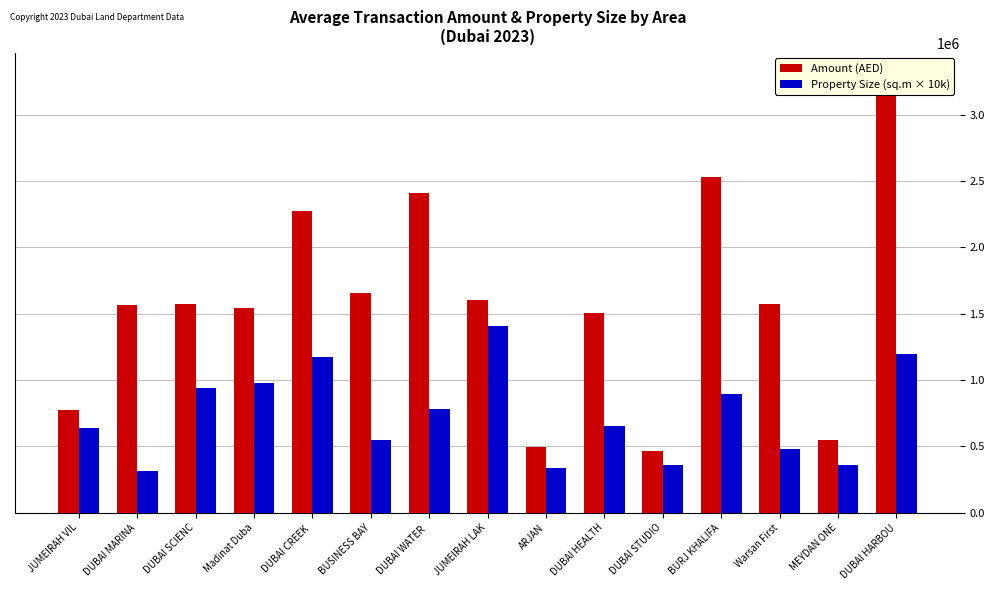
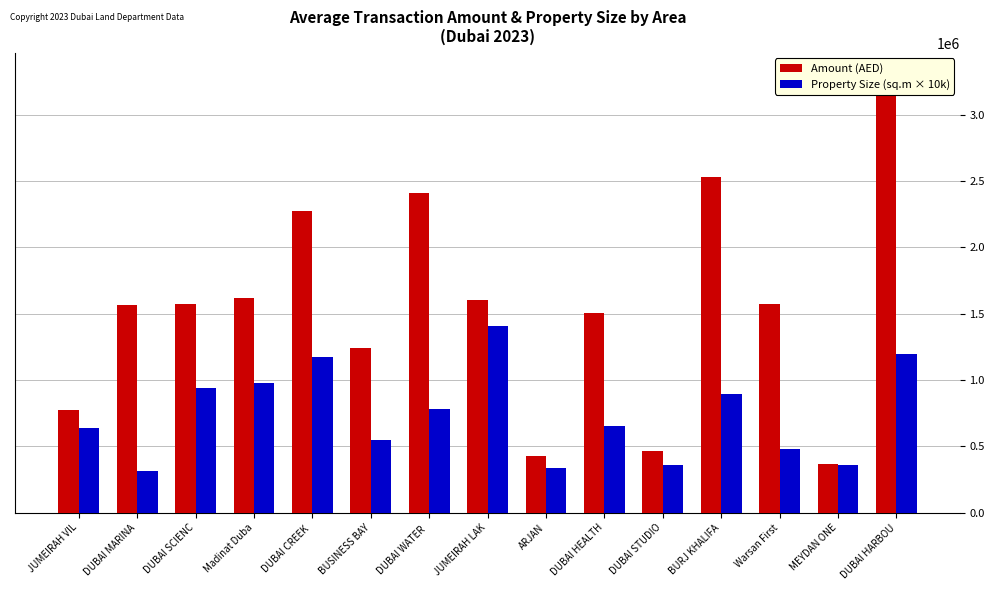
Amount (AED), Madinat Duba: 1550000 -> 1620000
Amount (AED), BUSINESS BAY: 1650000 -> 1240000
Amount (AED), ARJAN: 500000 -> 430000
Amount (AED), MEYDAN ONE: 540000 -> 370000
